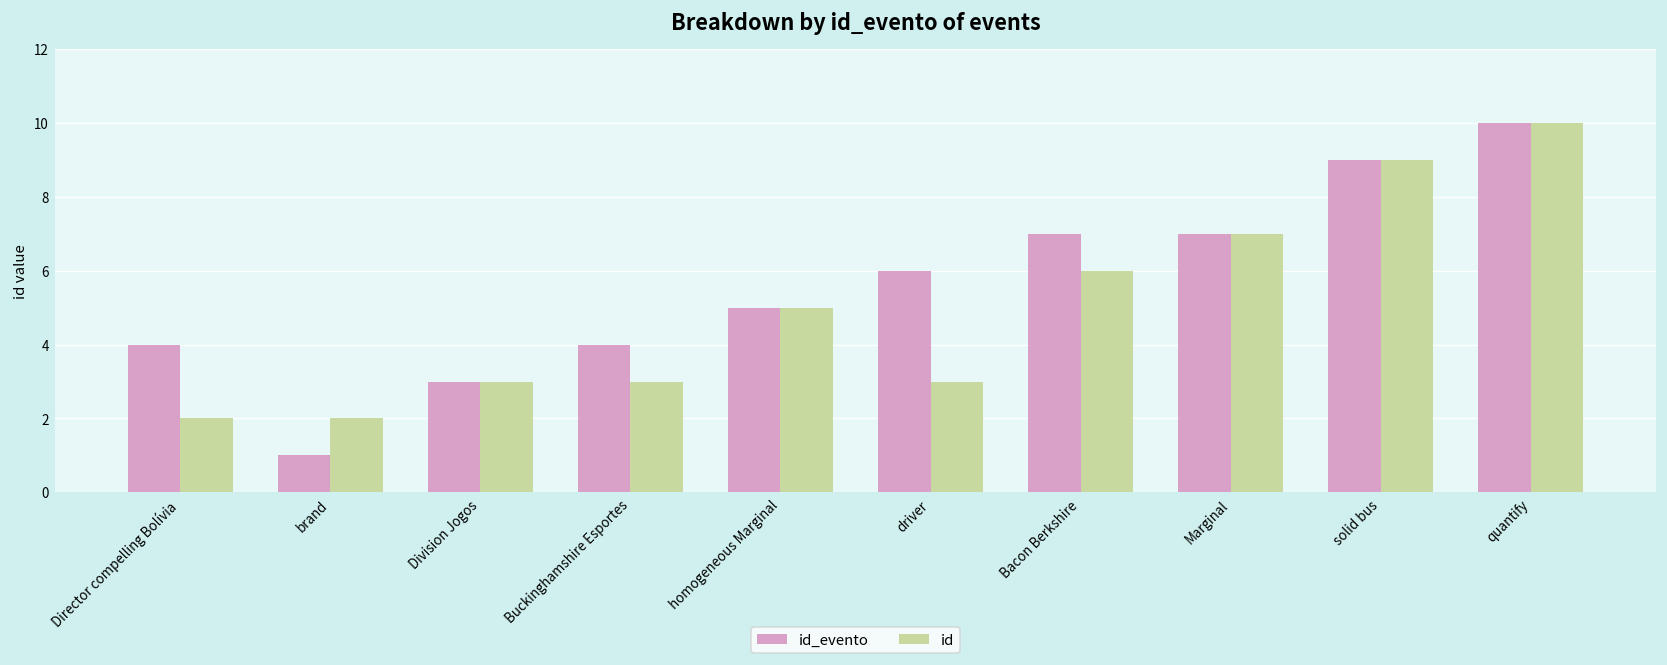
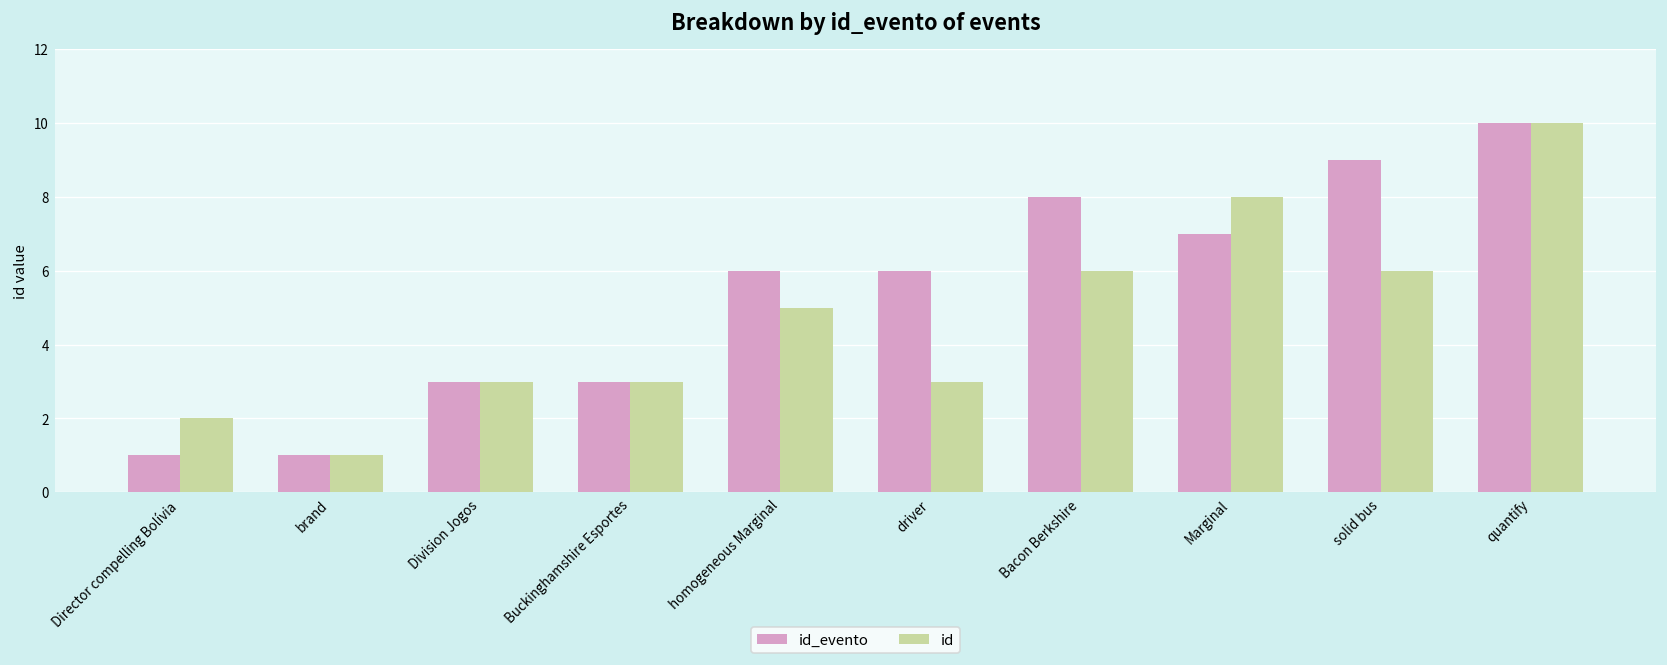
id_evento, Director compelling Bolívia: 4 -> 1
id, brand: 2 -> 1
id_evento, Buckinghamshire Esportes: 4 -> 3
id_evento, homogeneous Marginal: 5 -> 6
id_evento, Bacon Berkshire: 7 -> 8
id, Marginal: 7 -> 8
id, solid bus: 9 -> 6
